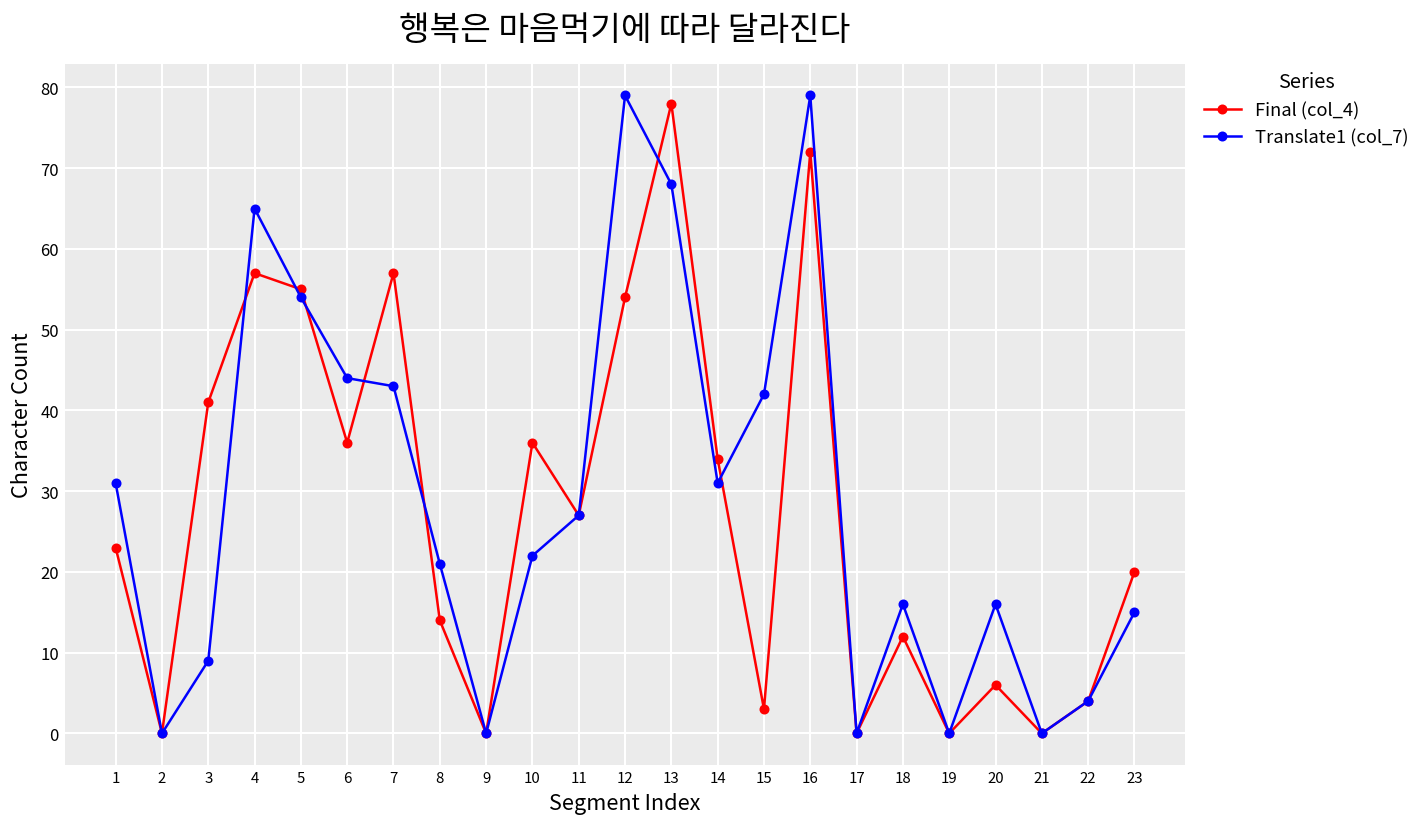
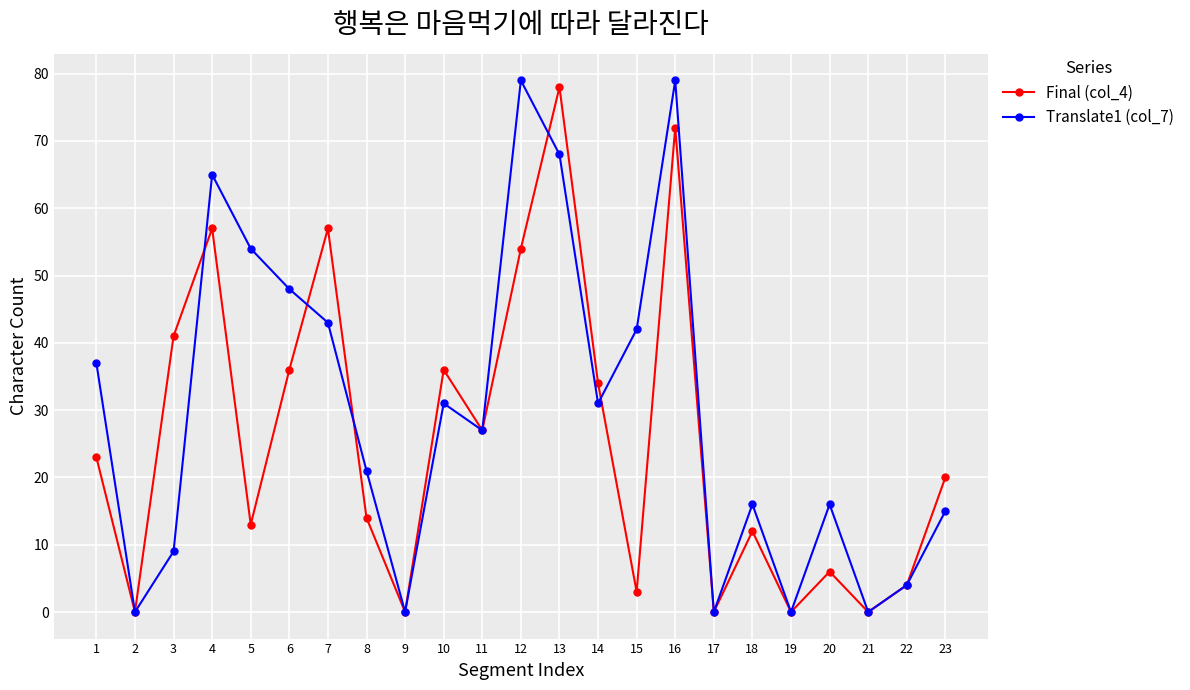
Translate1 (col_7), 1: 31 -> 37
Final (col_4), 5: 55 -> 13
Translate1 (col_7), 6: 44 -> 48
Translate1 (col_7), 10: 22 -> 31
